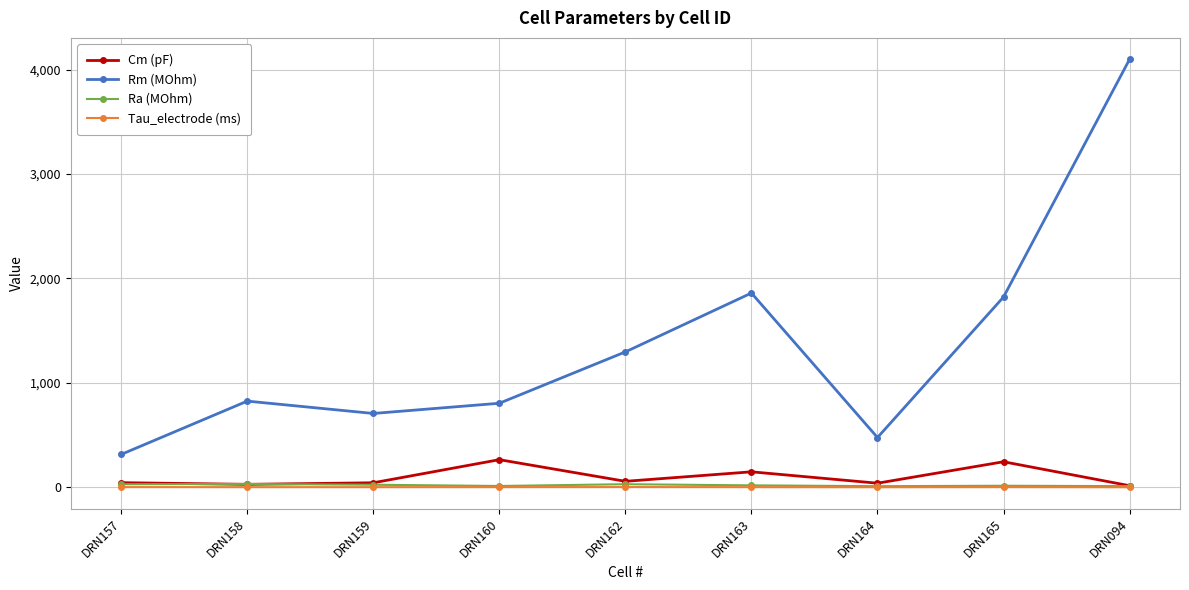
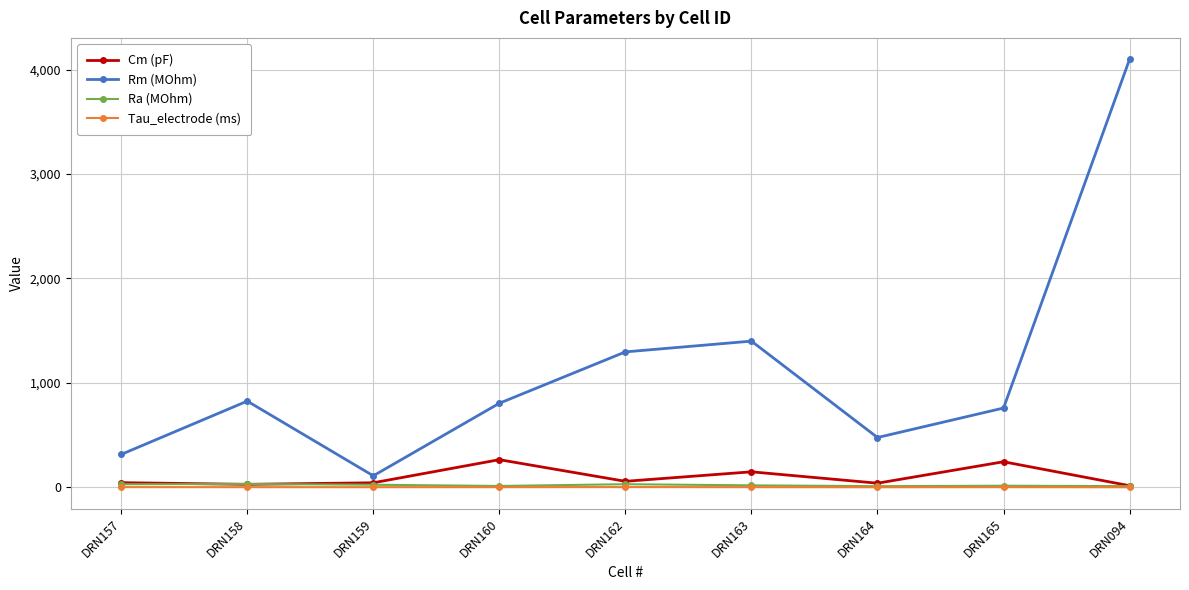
Rm (MOhm), DRN159: 710 -> 110
Rm (MOhm), DRN163: 1,860 -> 1,400
Rm (MOhm), DRN165: 1,820 -> 760
